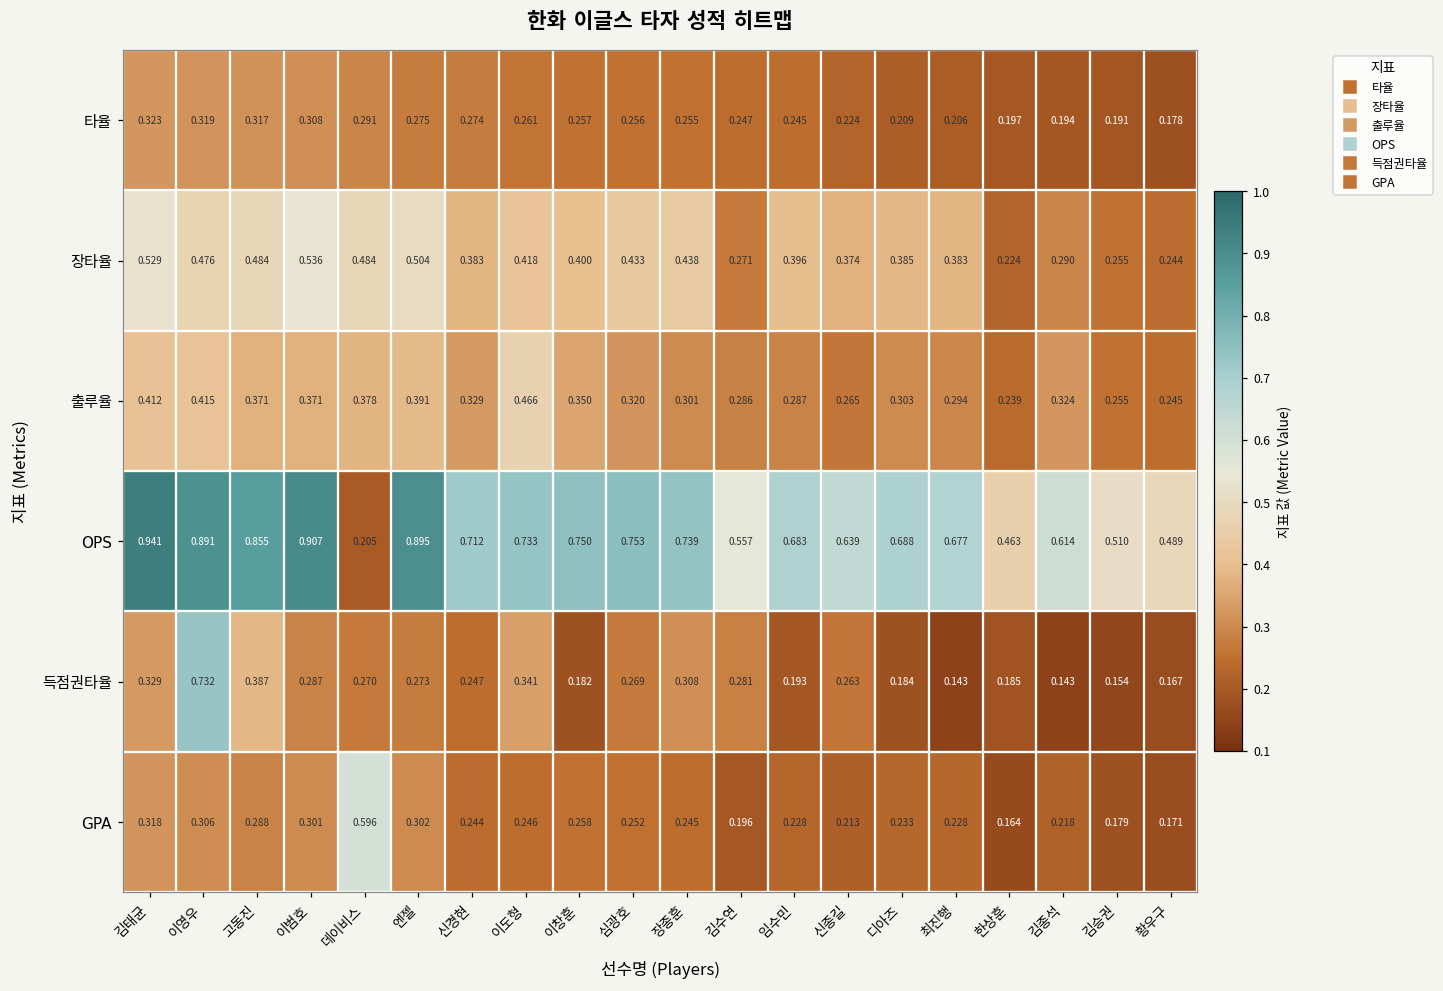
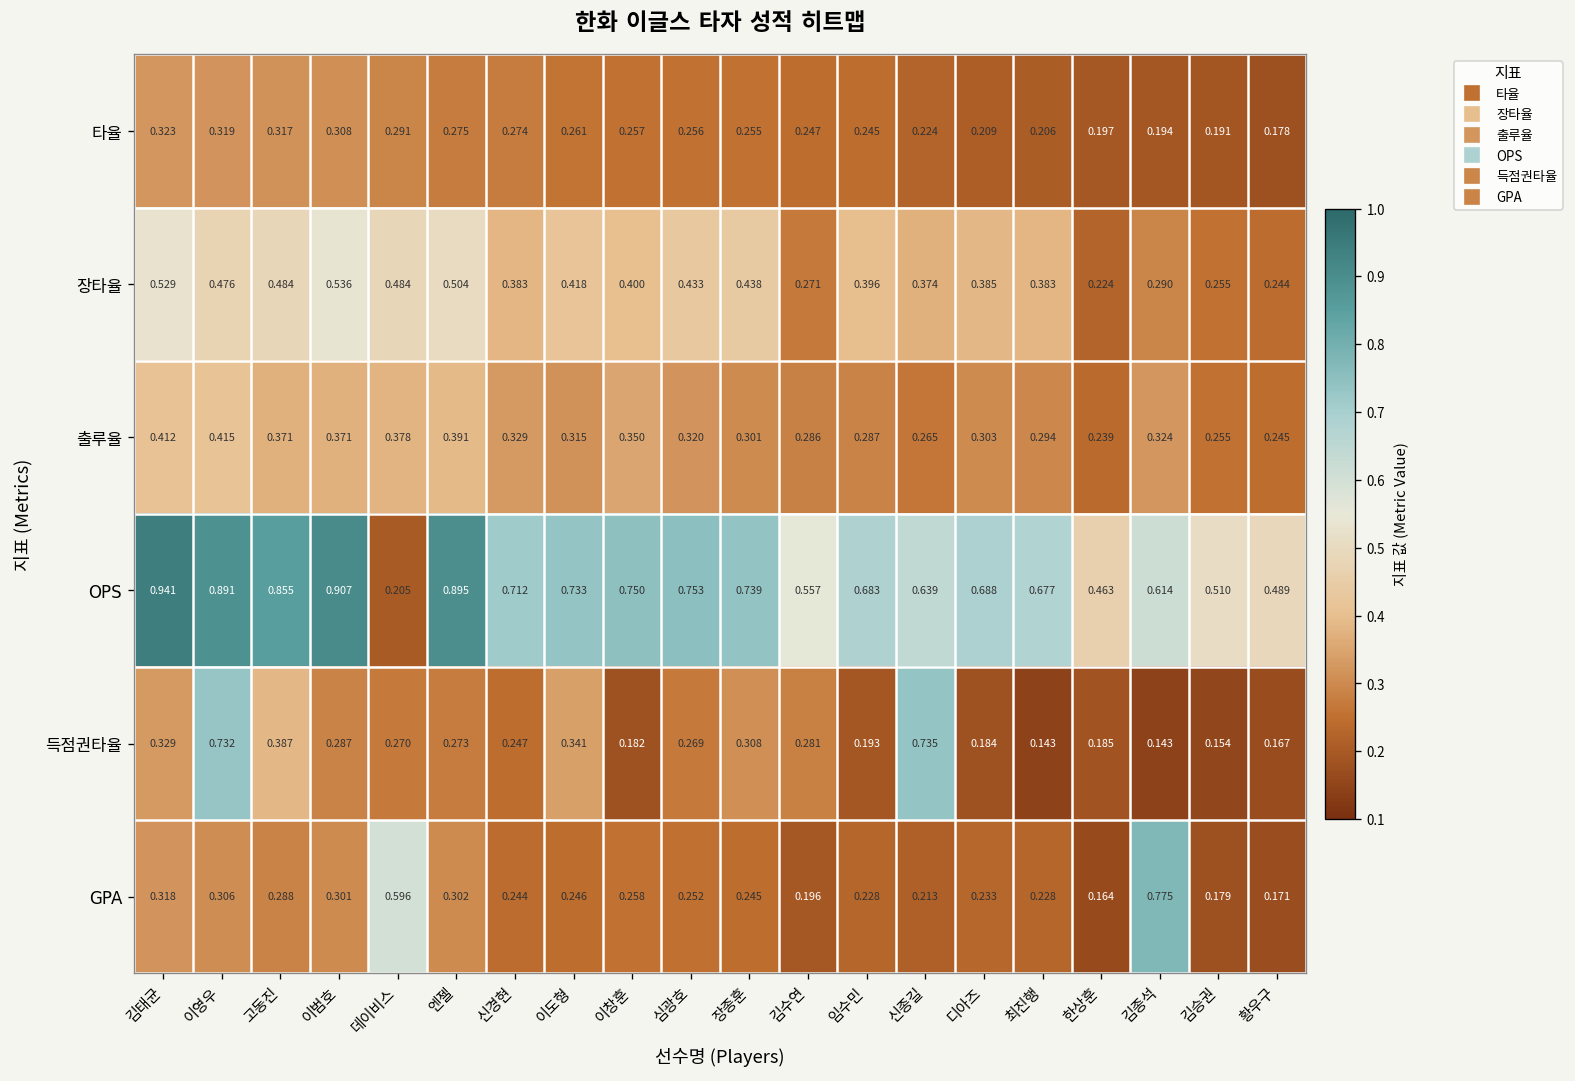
출루율, 이도형: 0.466 -> 0.315
득점권타율, 신종길: 0.263 -> 0.735
GPA, 김종석: 0.218 -> 0.775
